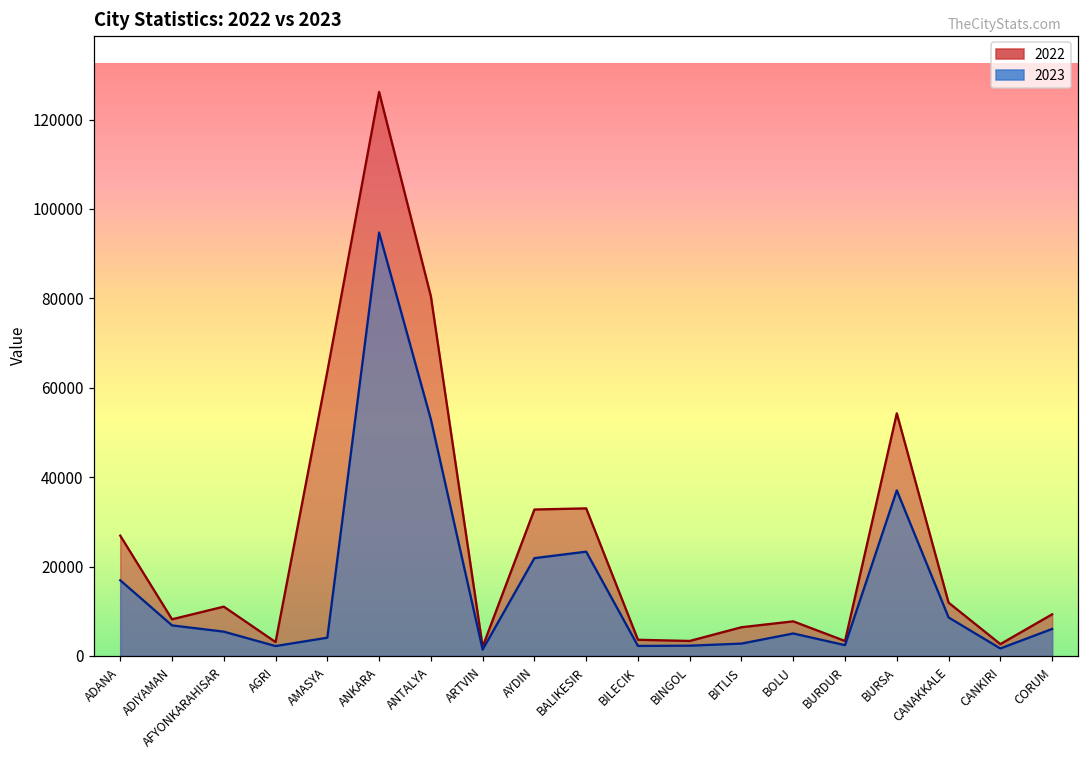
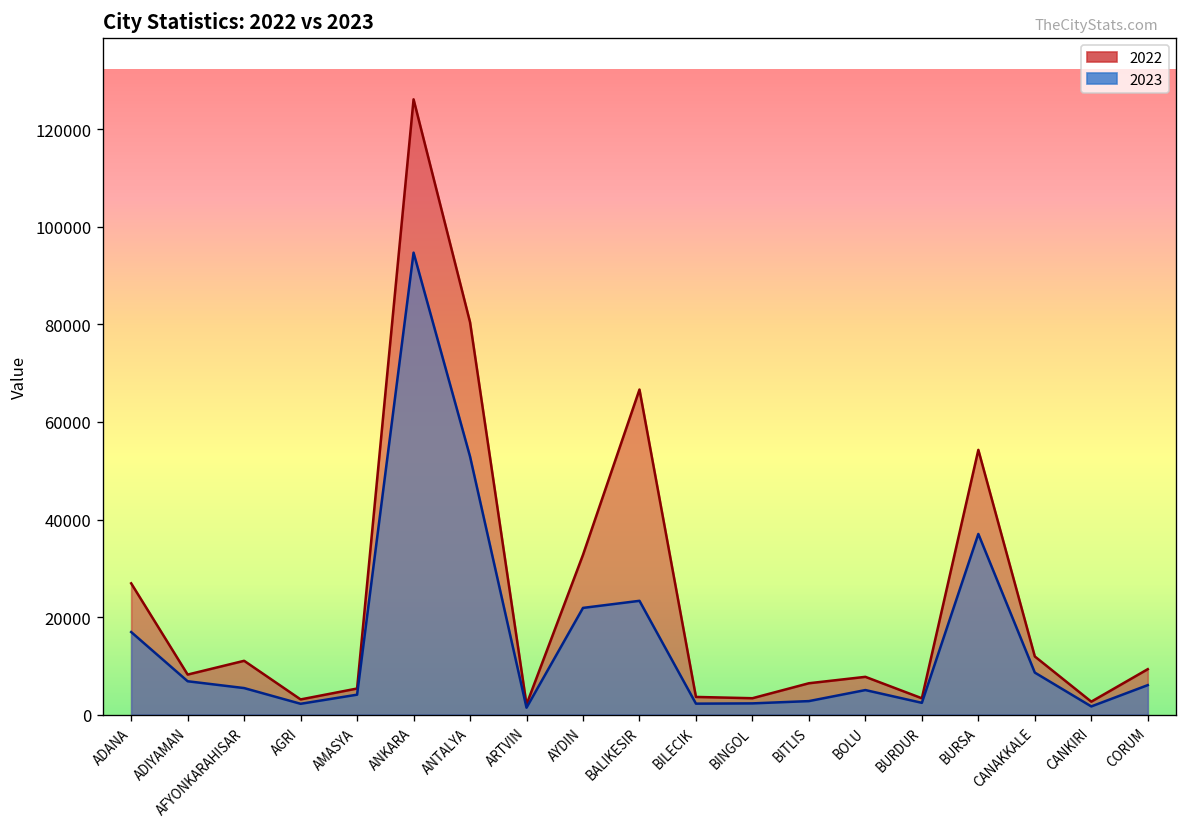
2022, AMASYA: 64000 -> 5000
2022, BALIKESIR: 33000 -> 67000
